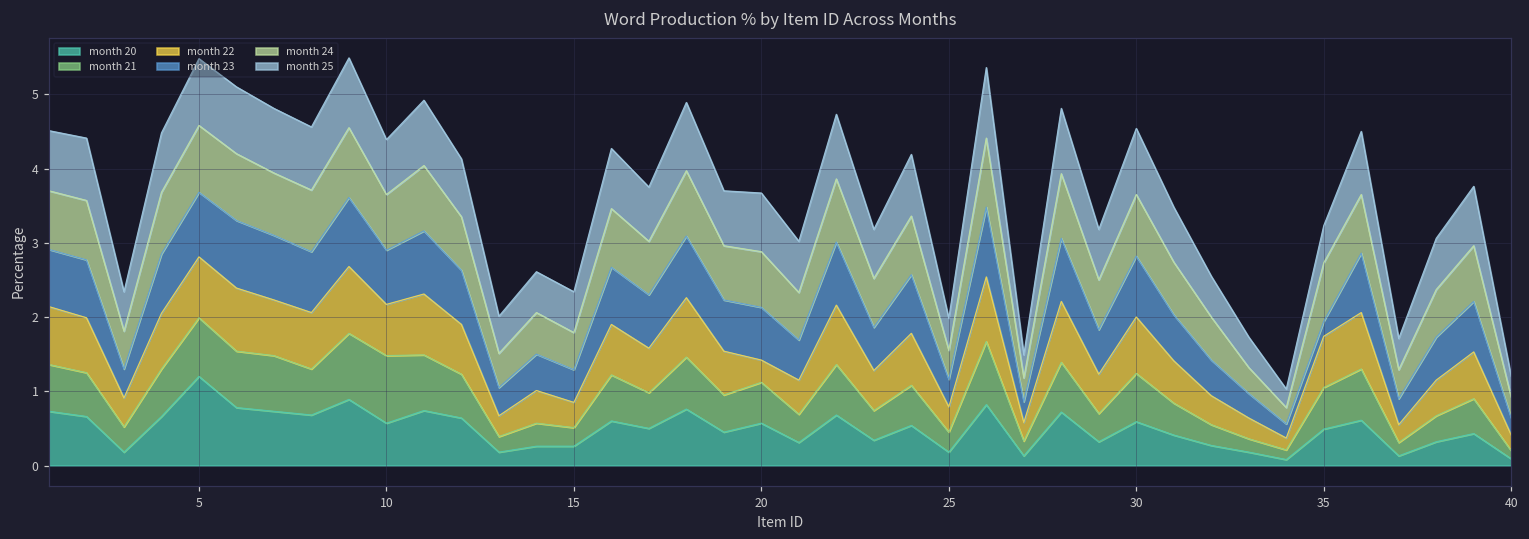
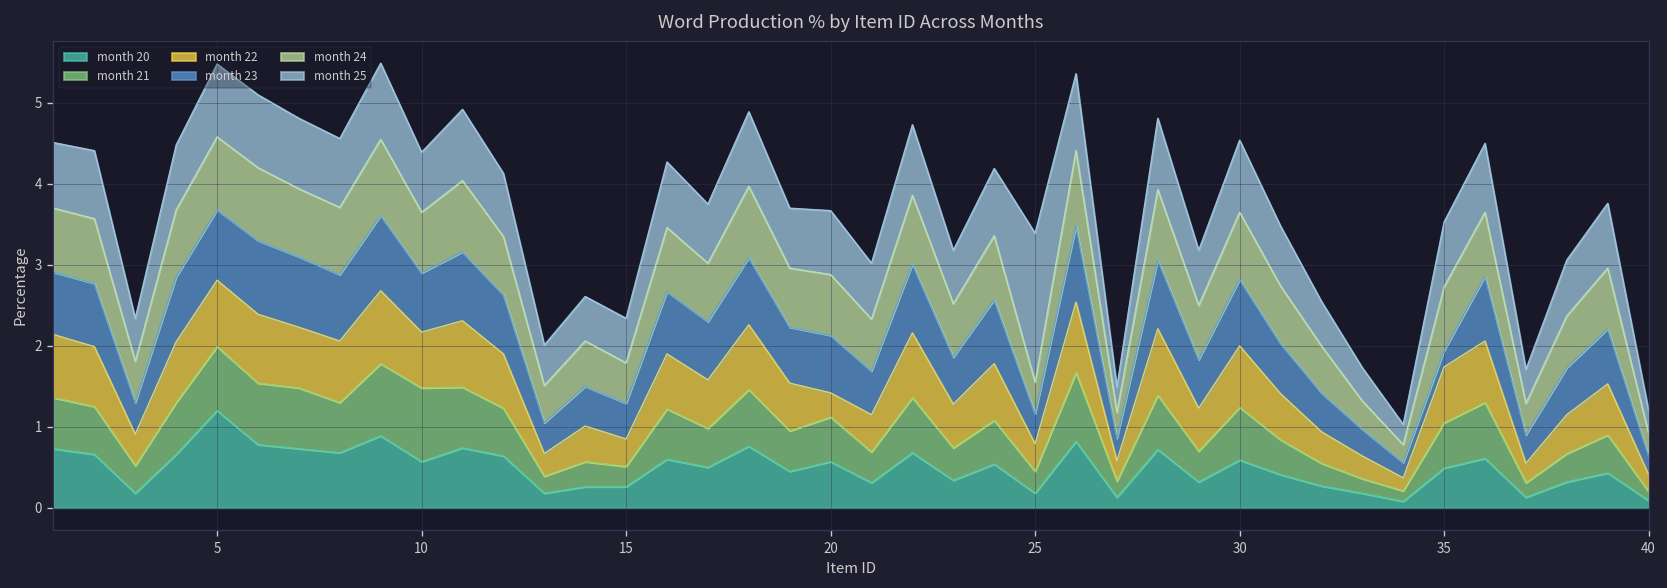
month 25, 25: 0.4 -> 1.8
month 25, 35: 0.5 -> 0.8
